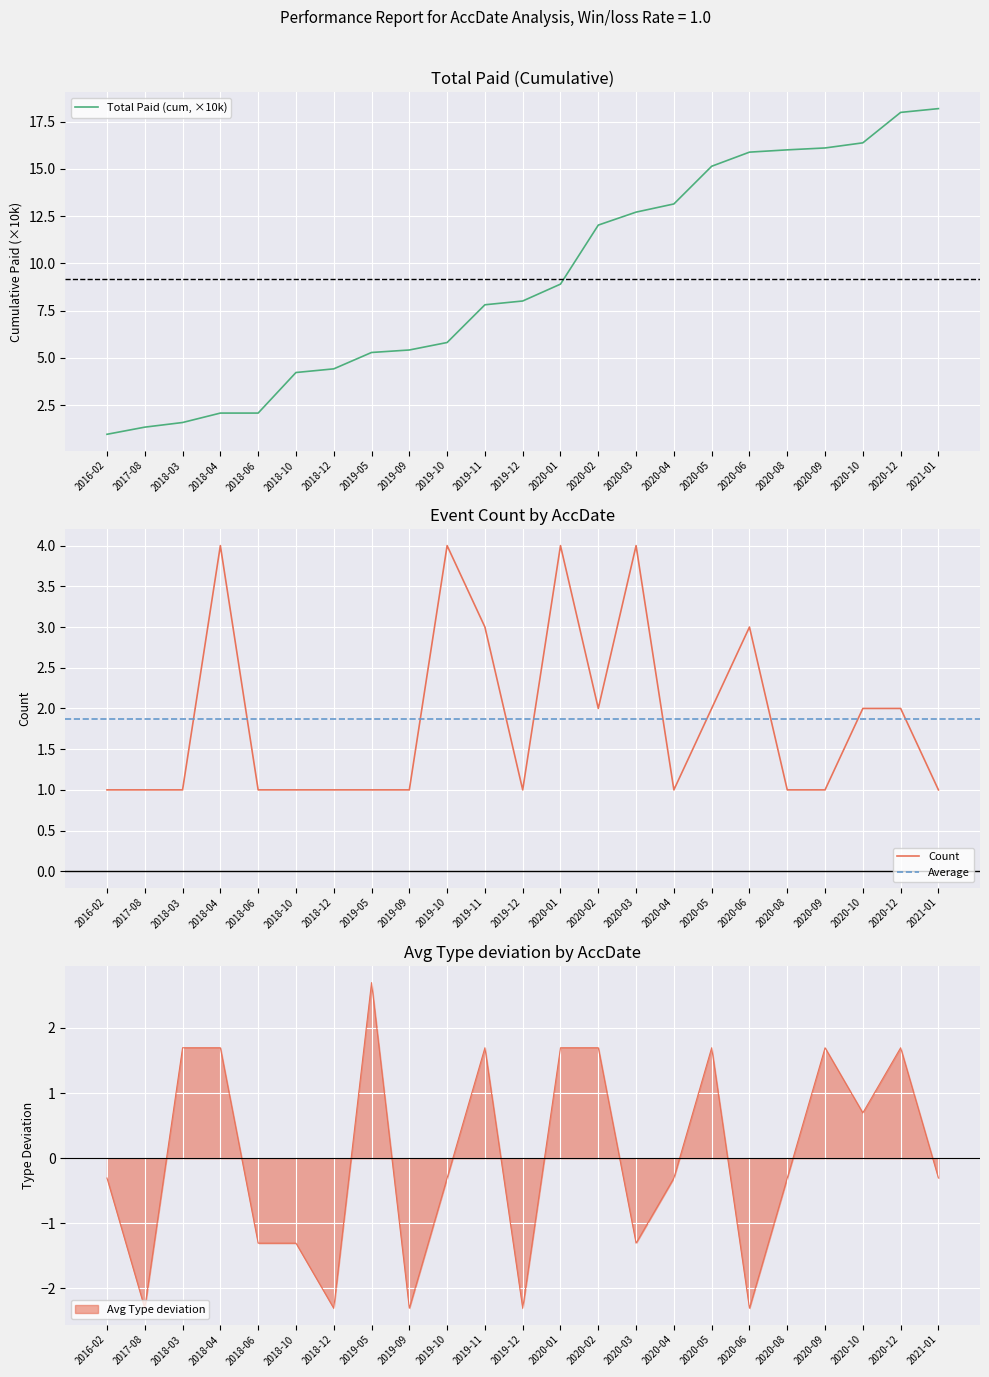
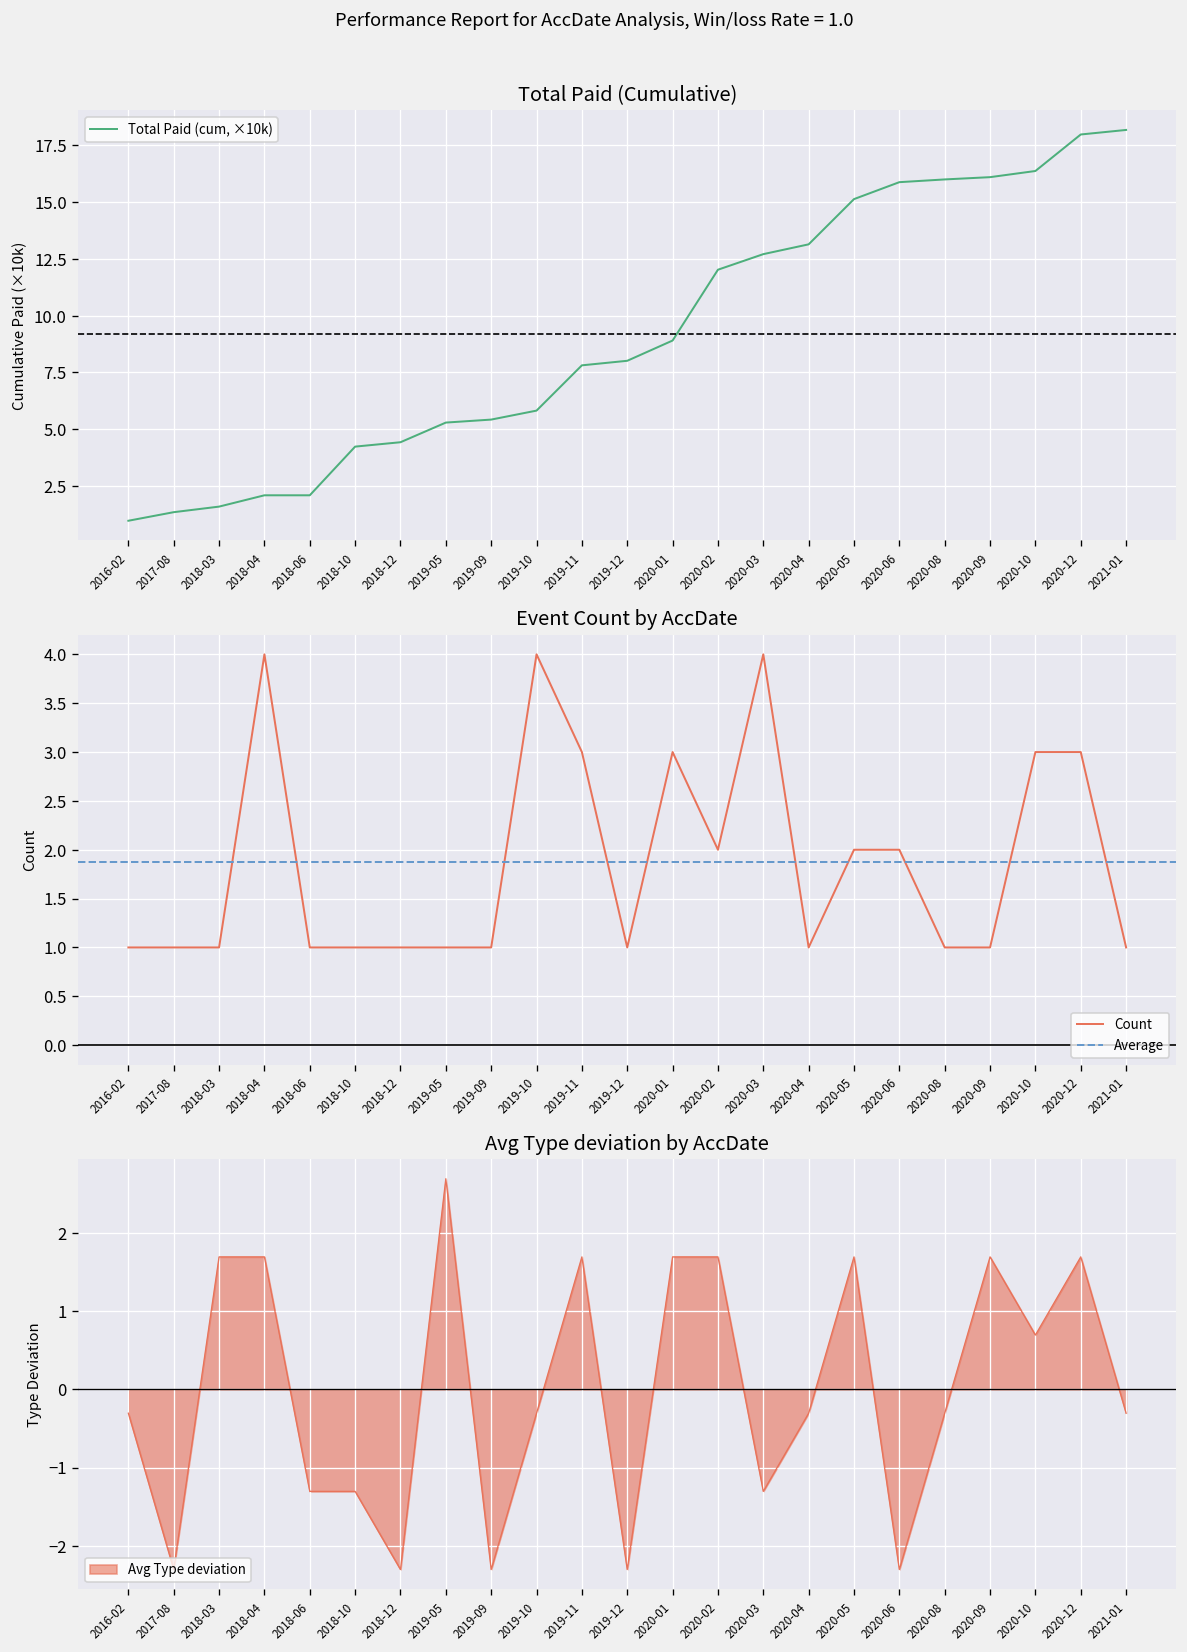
Event Count by AccDate, 2020-01: 4 -> 3
Event Count by AccDate, 2020-06: 3 -> 2
Event Count by AccDate, 2020-10: 2 -> 3
Event Count by AccDate, 2020-12: 2 -> 3
